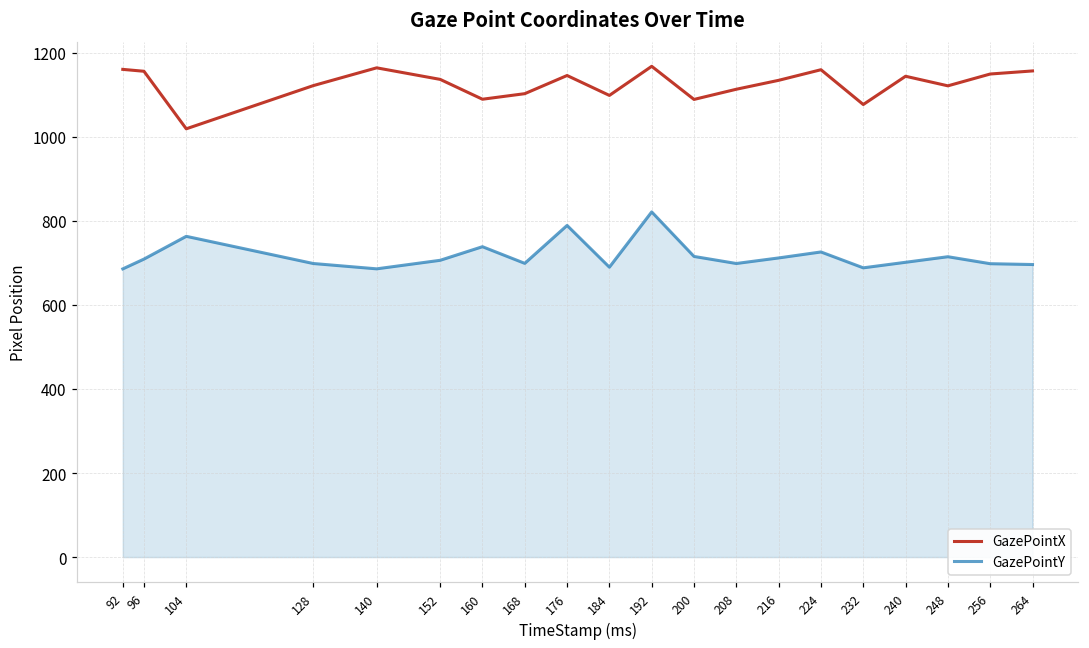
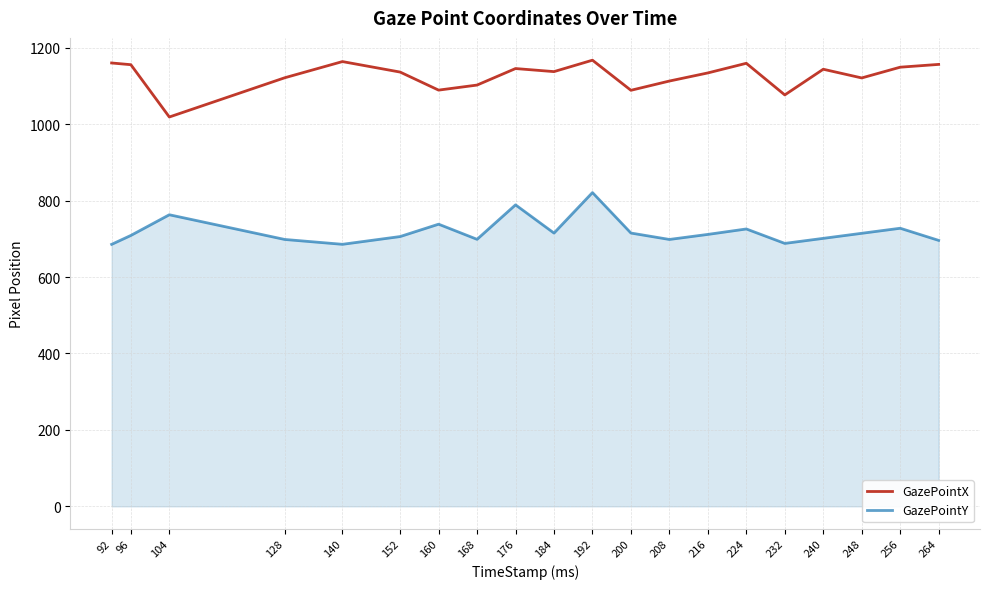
GazePointX, 184: 1100 -> 1140
GazePointY, 184: 690 -> 720
GazePointY, 256: 700 -> 730
